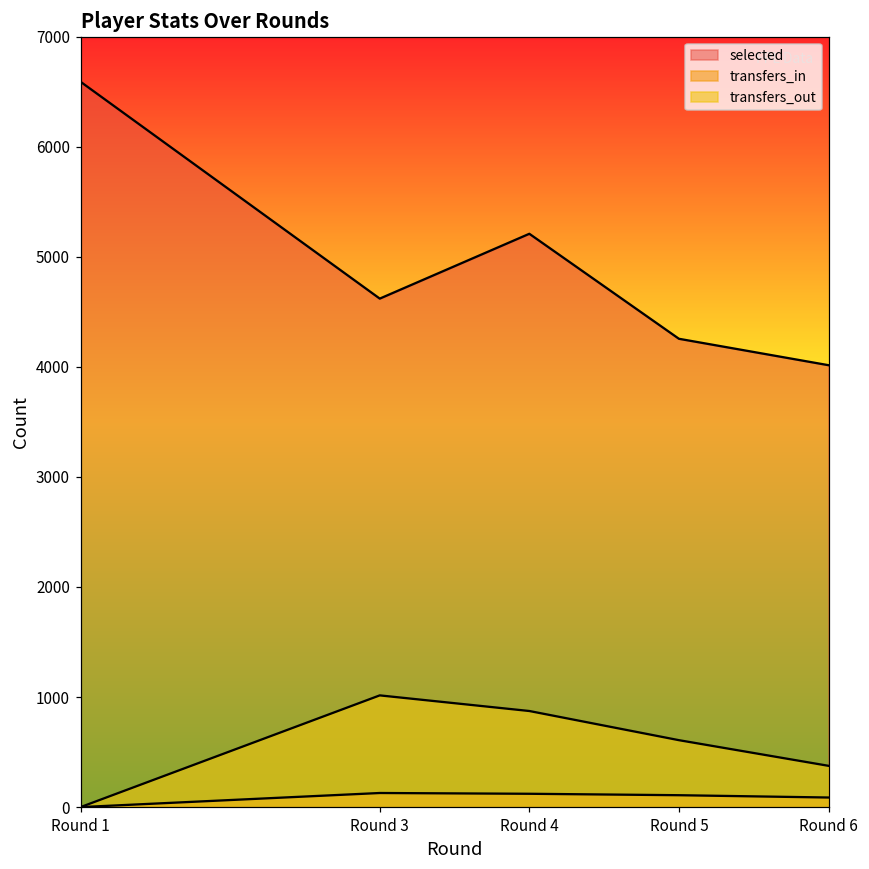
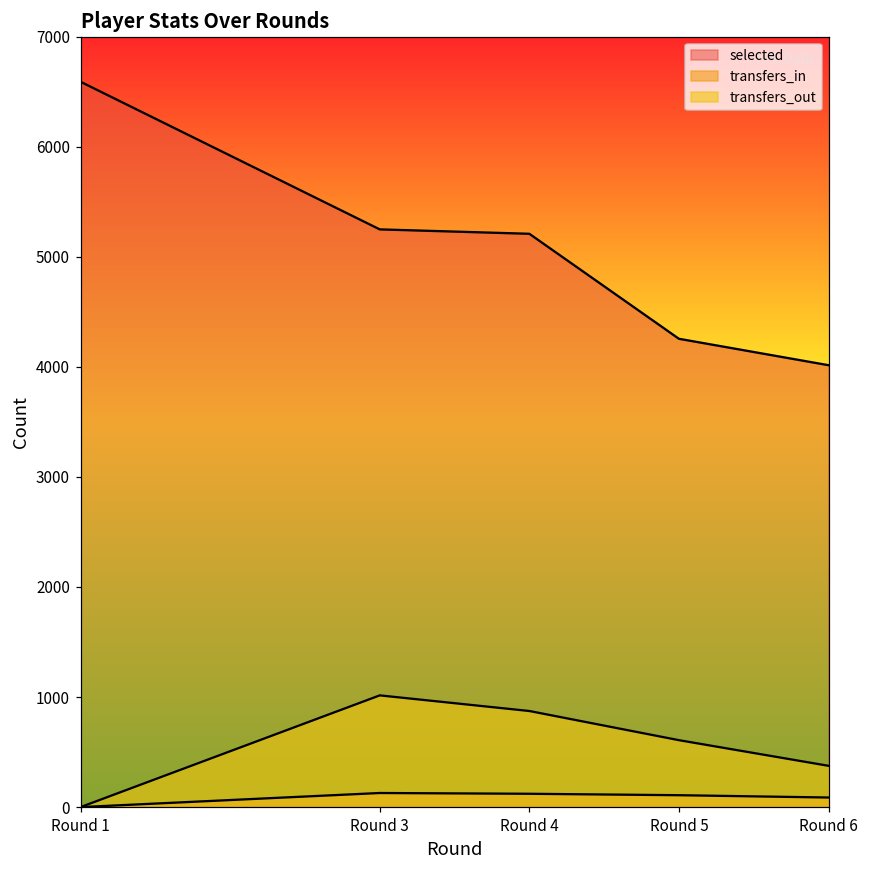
selected, Round 3: 4620 -> 5250
